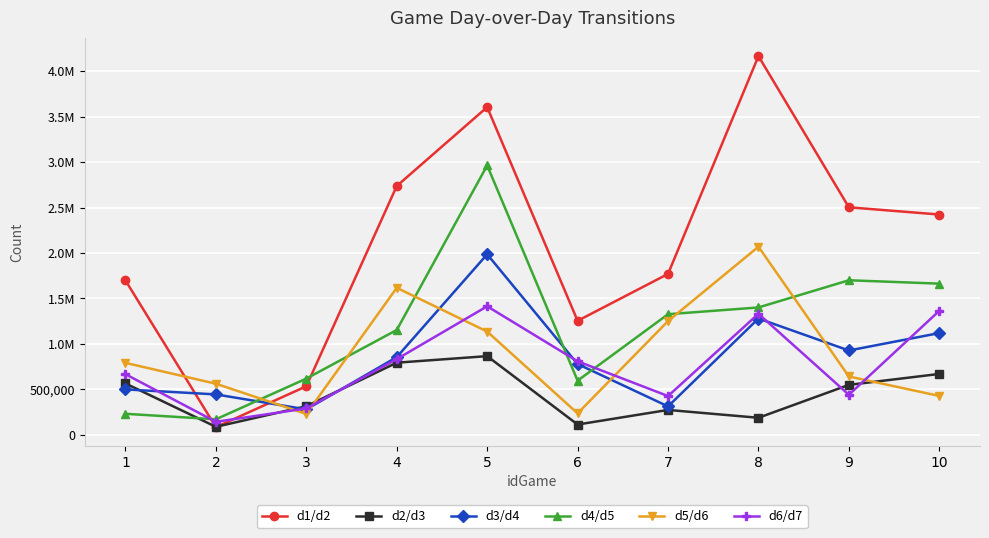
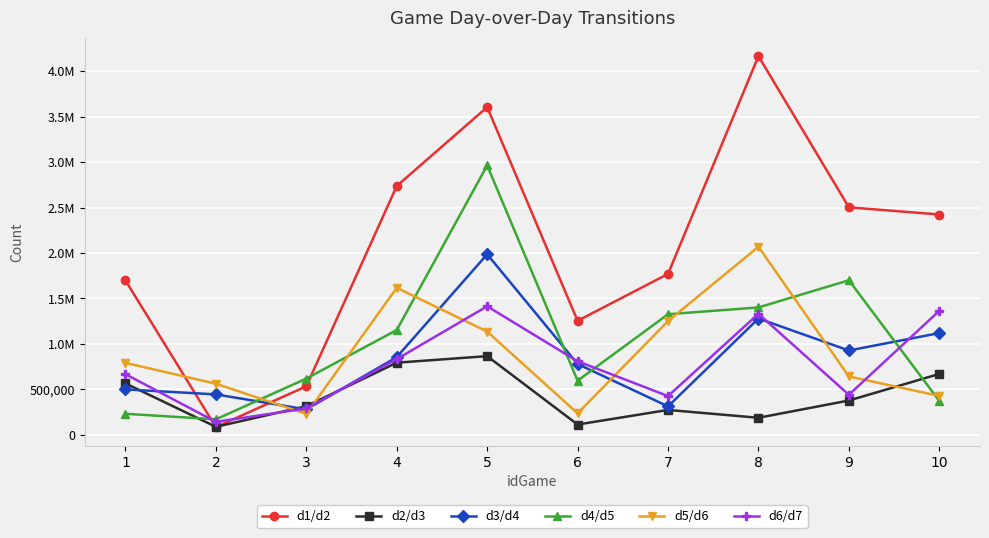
d2/d3, 9: 500,000 -> 400,000
d4/d5, 10: 1,700,000 -> 400,000
